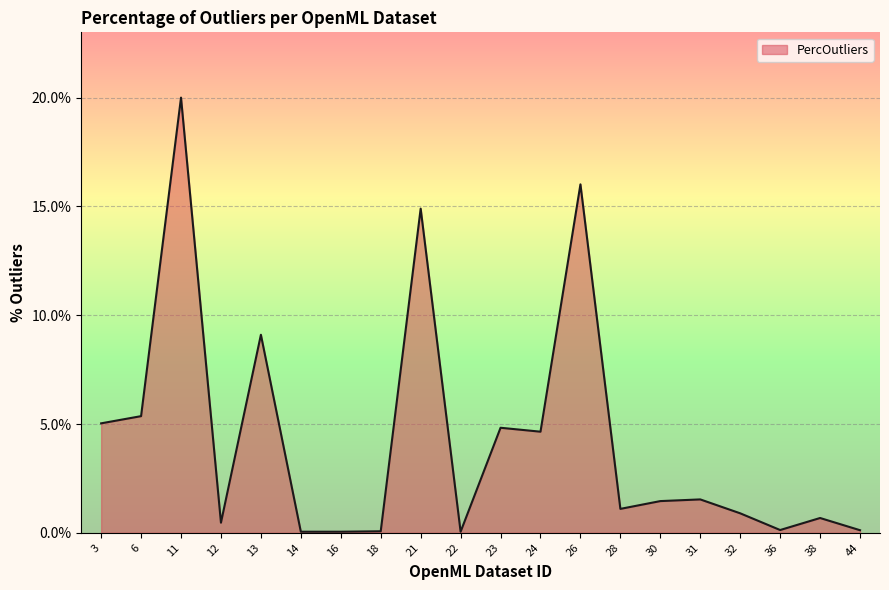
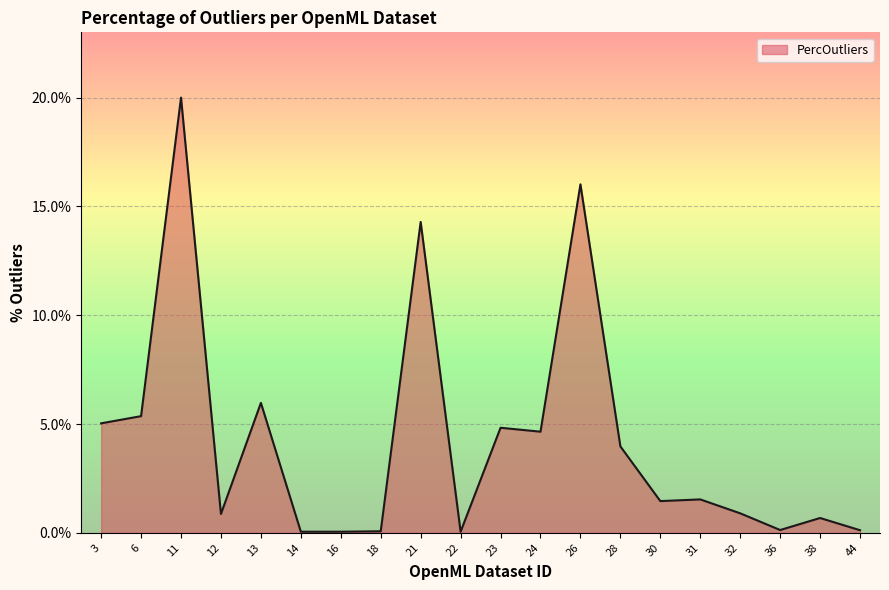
12: 0.5% -> 0.9%
13: 9.1% -> 6.0%
21: 14.9% -> 14.3%
28: 1.1% -> 4.0%
